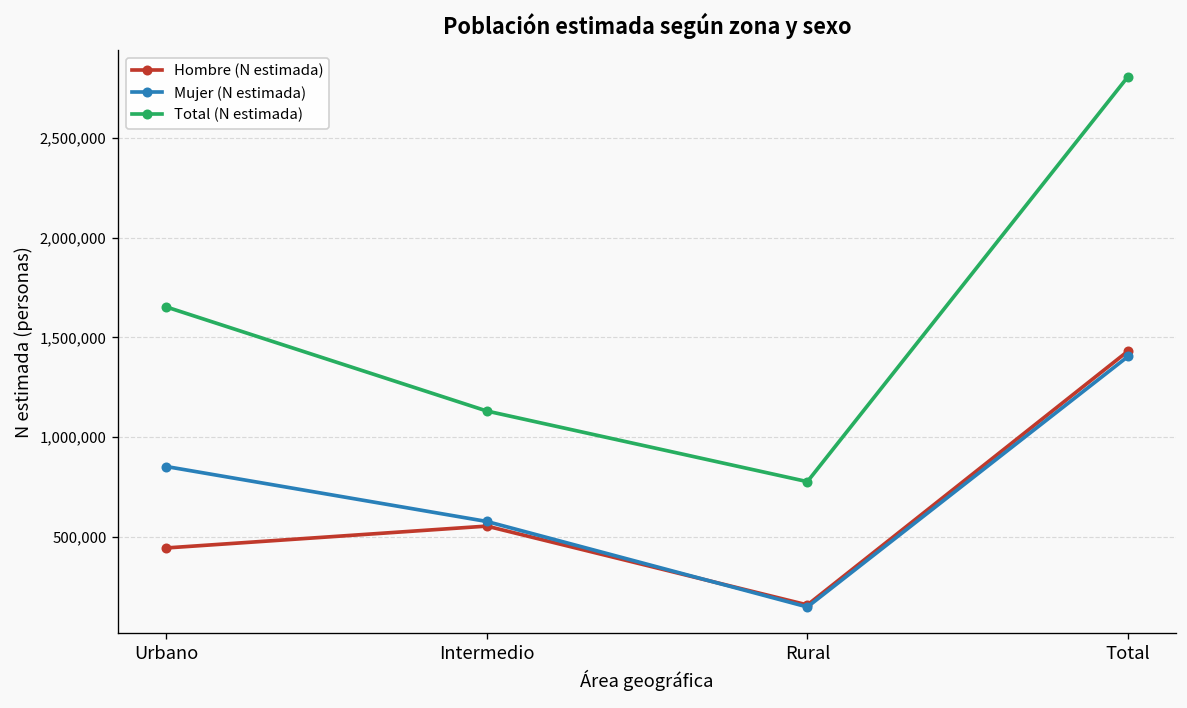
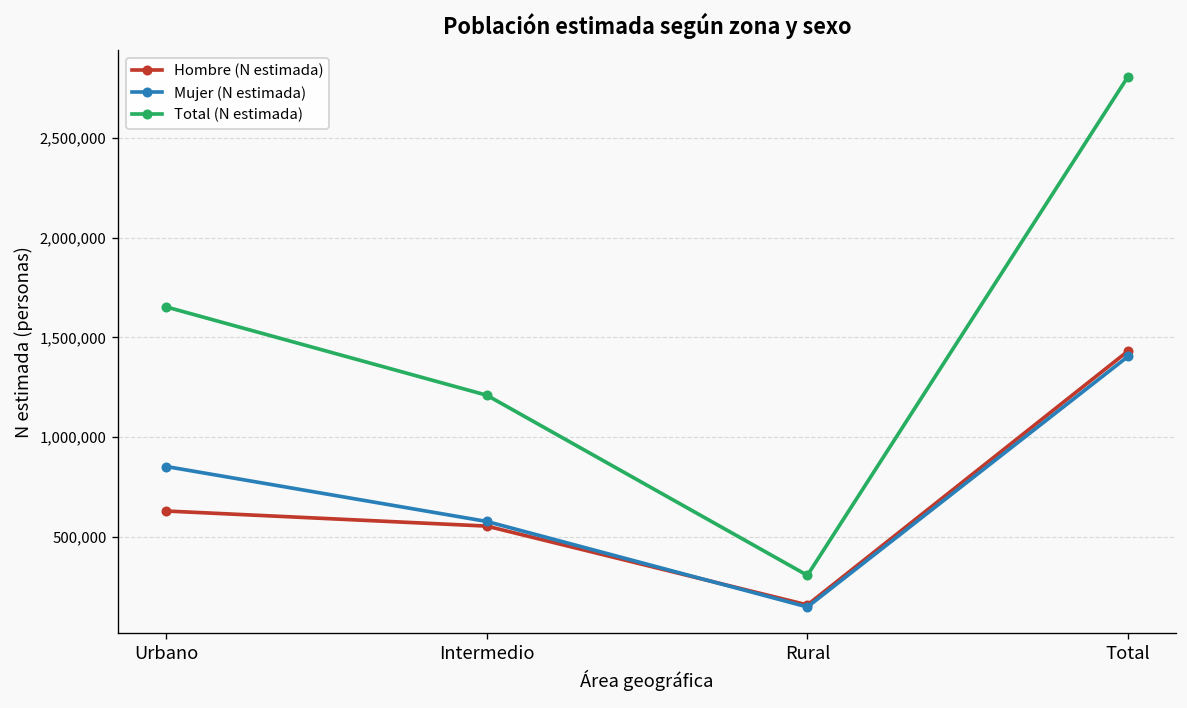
Hombre (N estimada), Urbano: 440,000 -> 630,000
Total (N estimada), Intermedio: 1,130,000 -> 1,210,000
Total (N estimada), Rural: 780,000 -> 310,000
